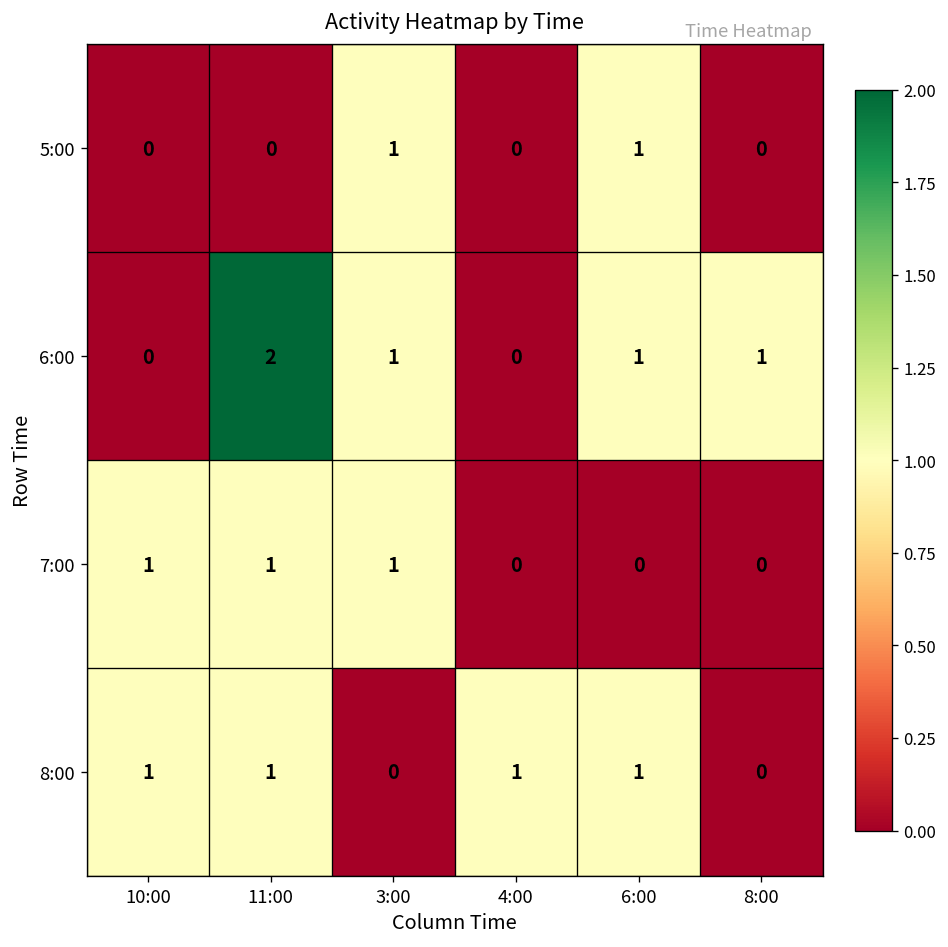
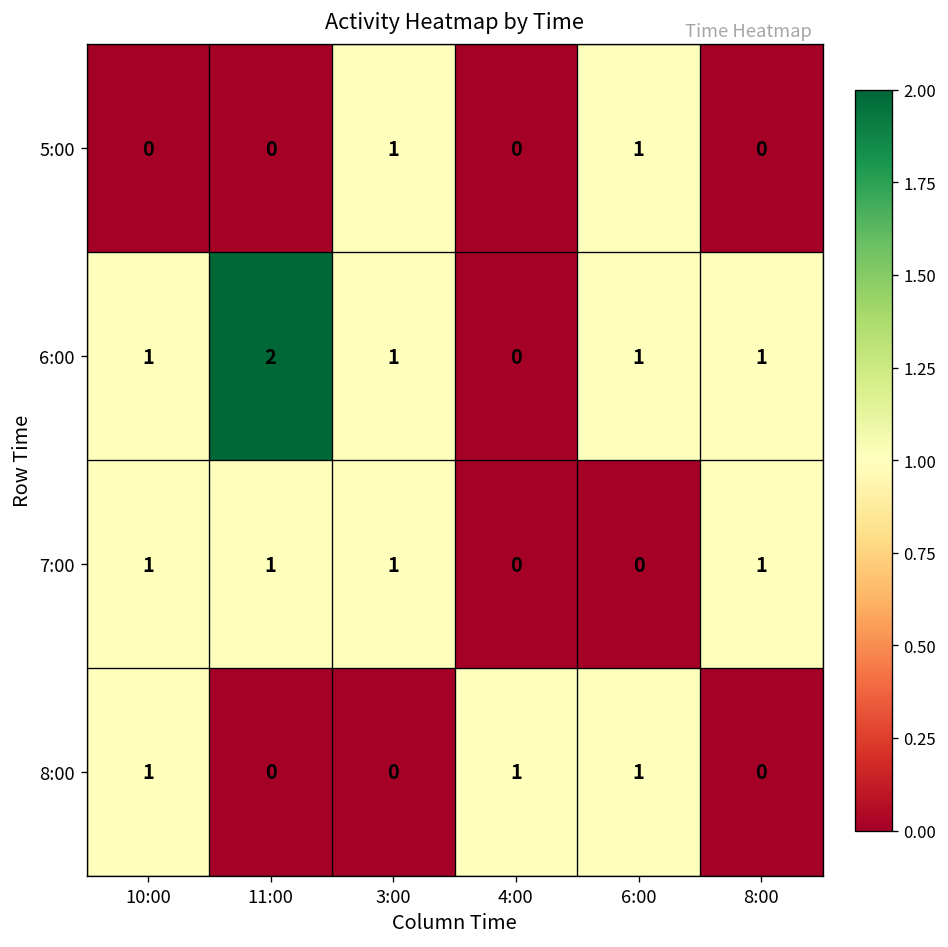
6:00, 10:00: 0 -> 1
7:00, 8:00: 0 -> 1
8:00, 11:00: 1 -> 0
